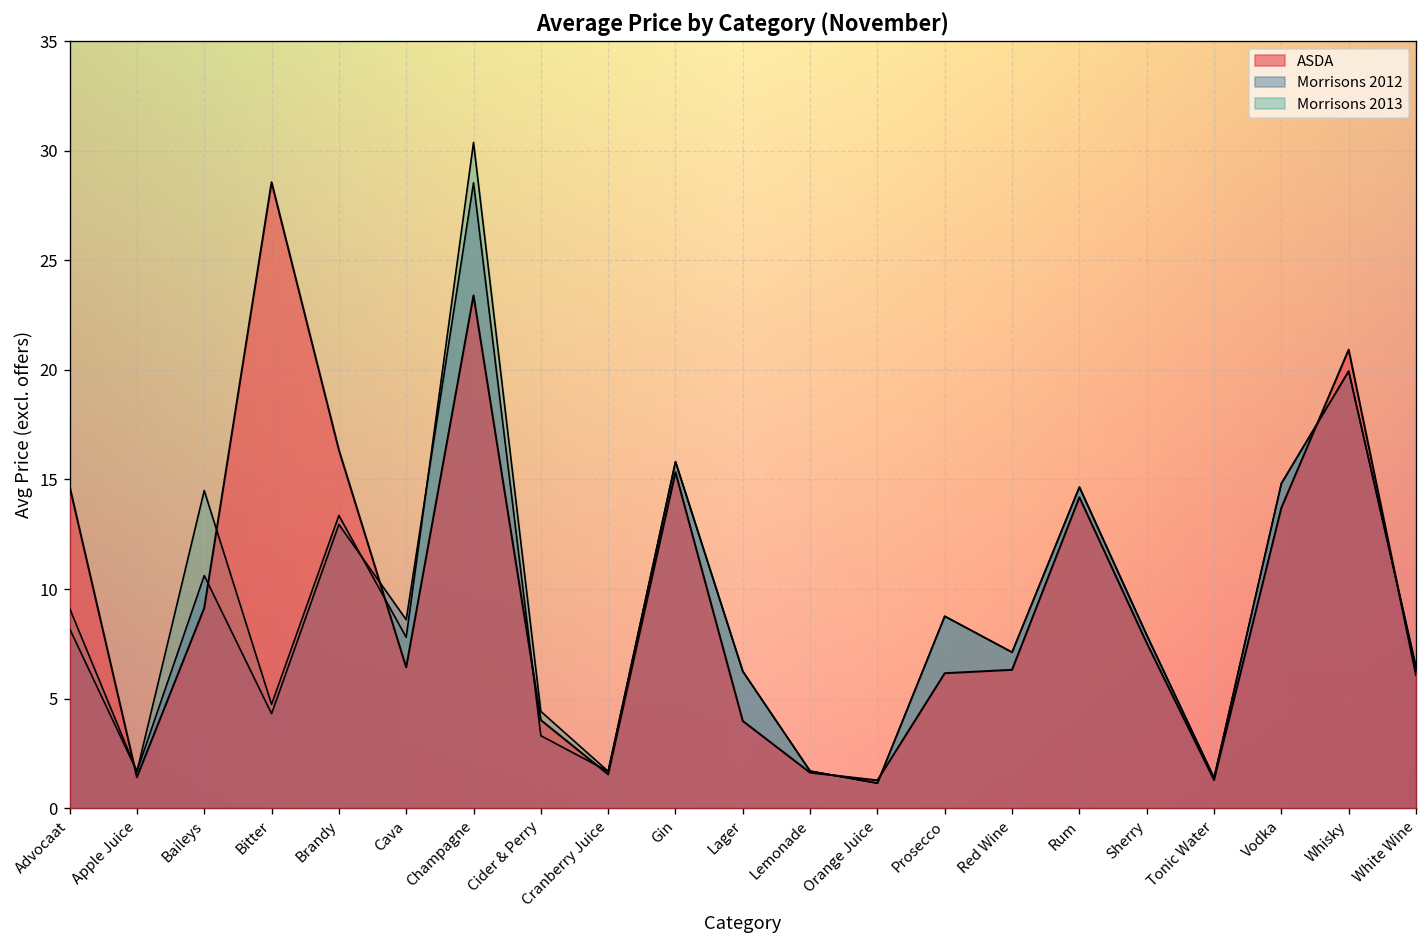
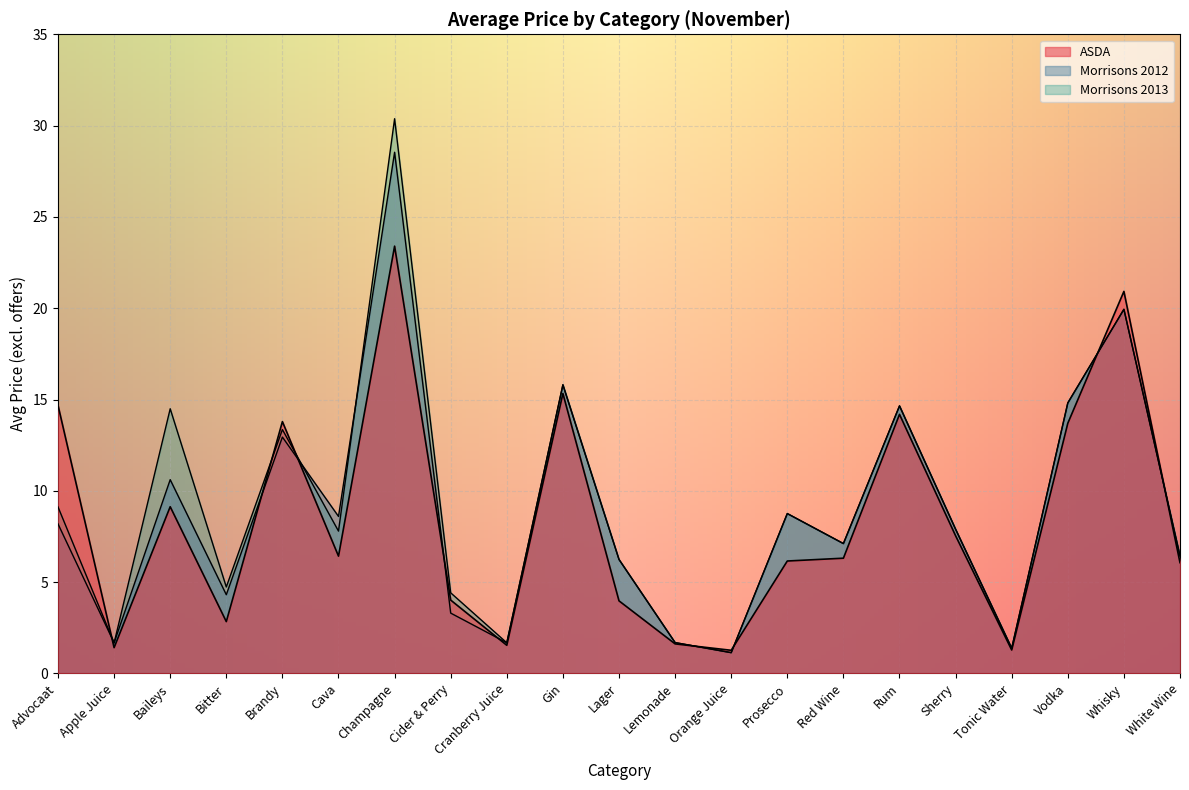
ASDA, Bitter: 28.6 -> 2.8
ASDA, Brandy: 16.3 -> 13.8
